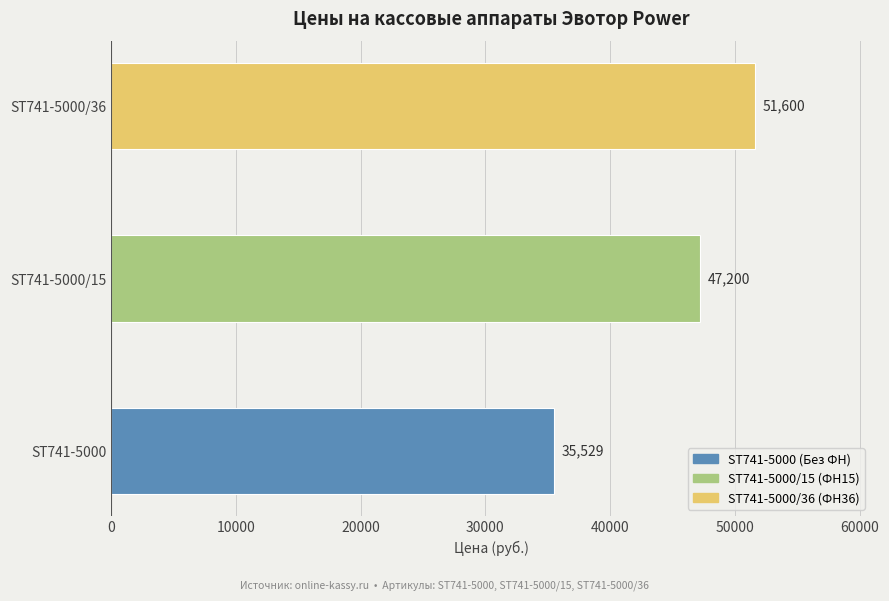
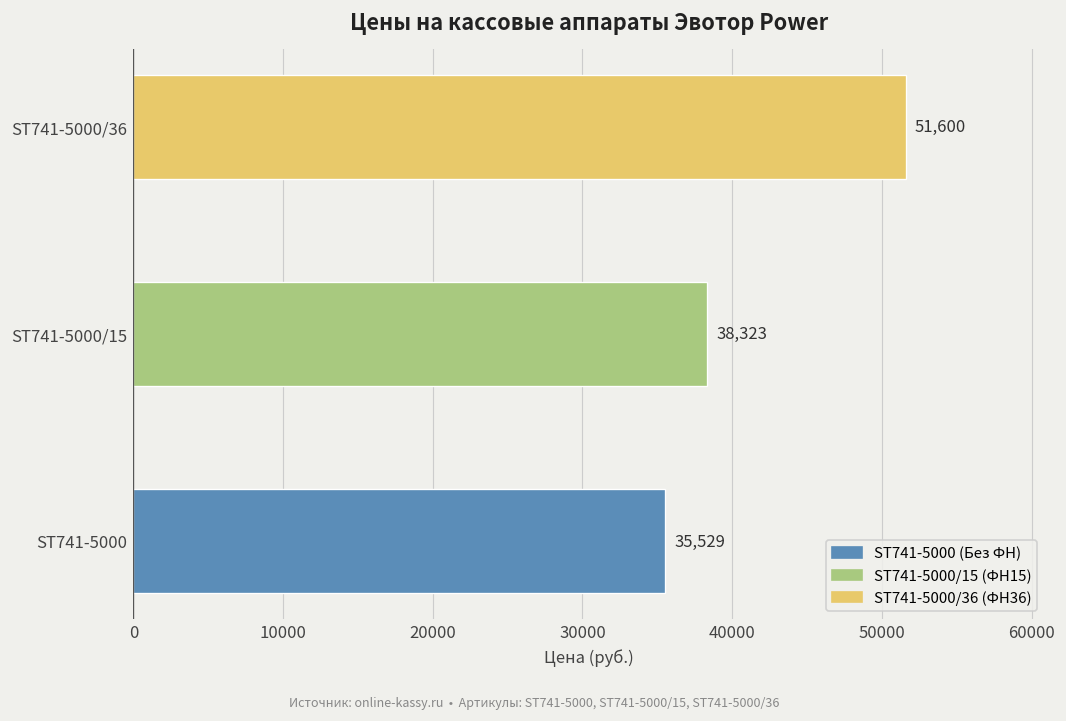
ST741-5000/15: 47,200 -> 38,323
